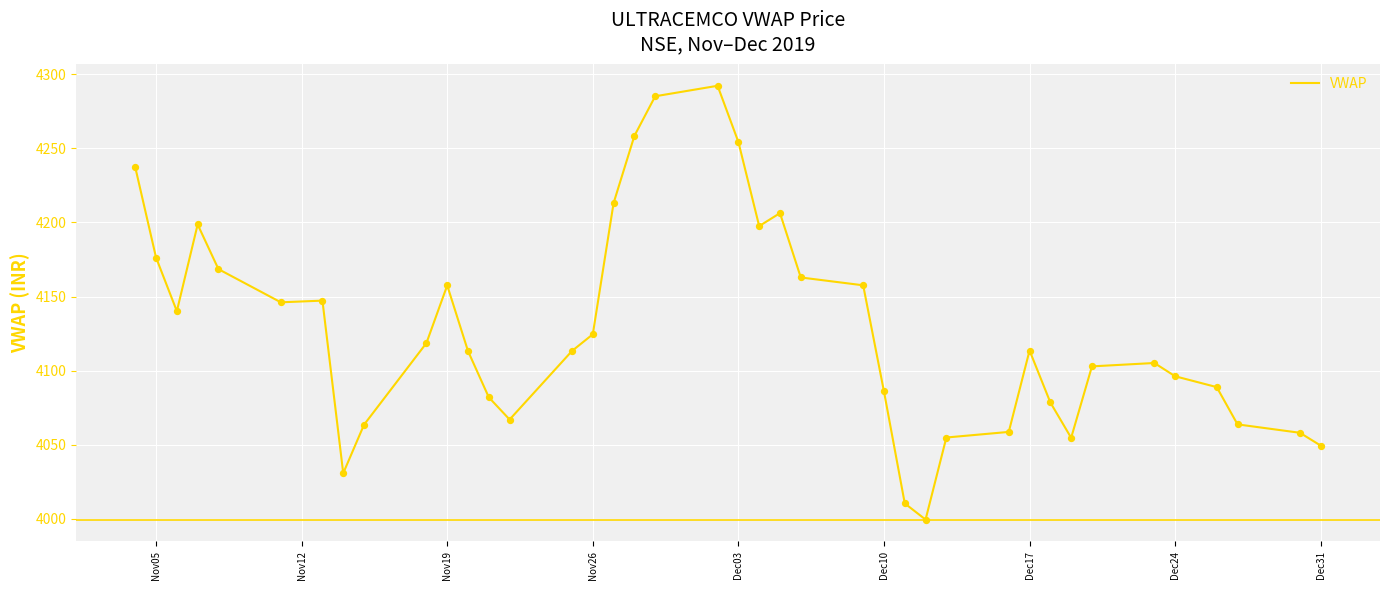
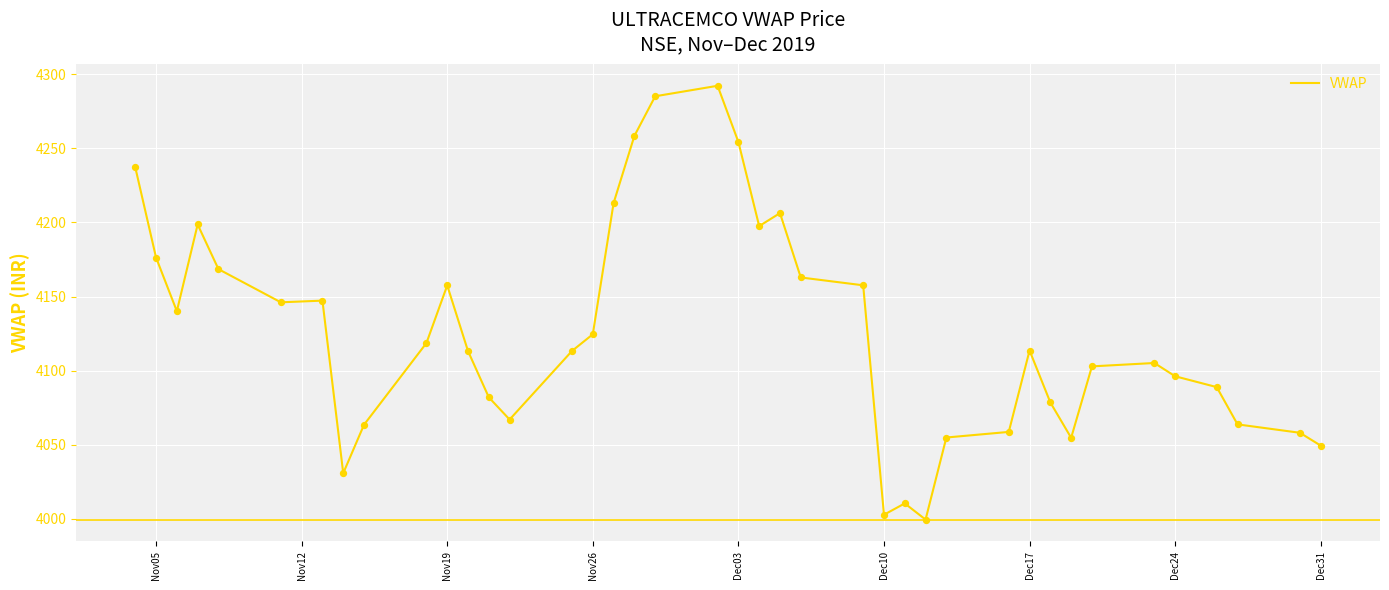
Dec10: 4086 -> 4003
